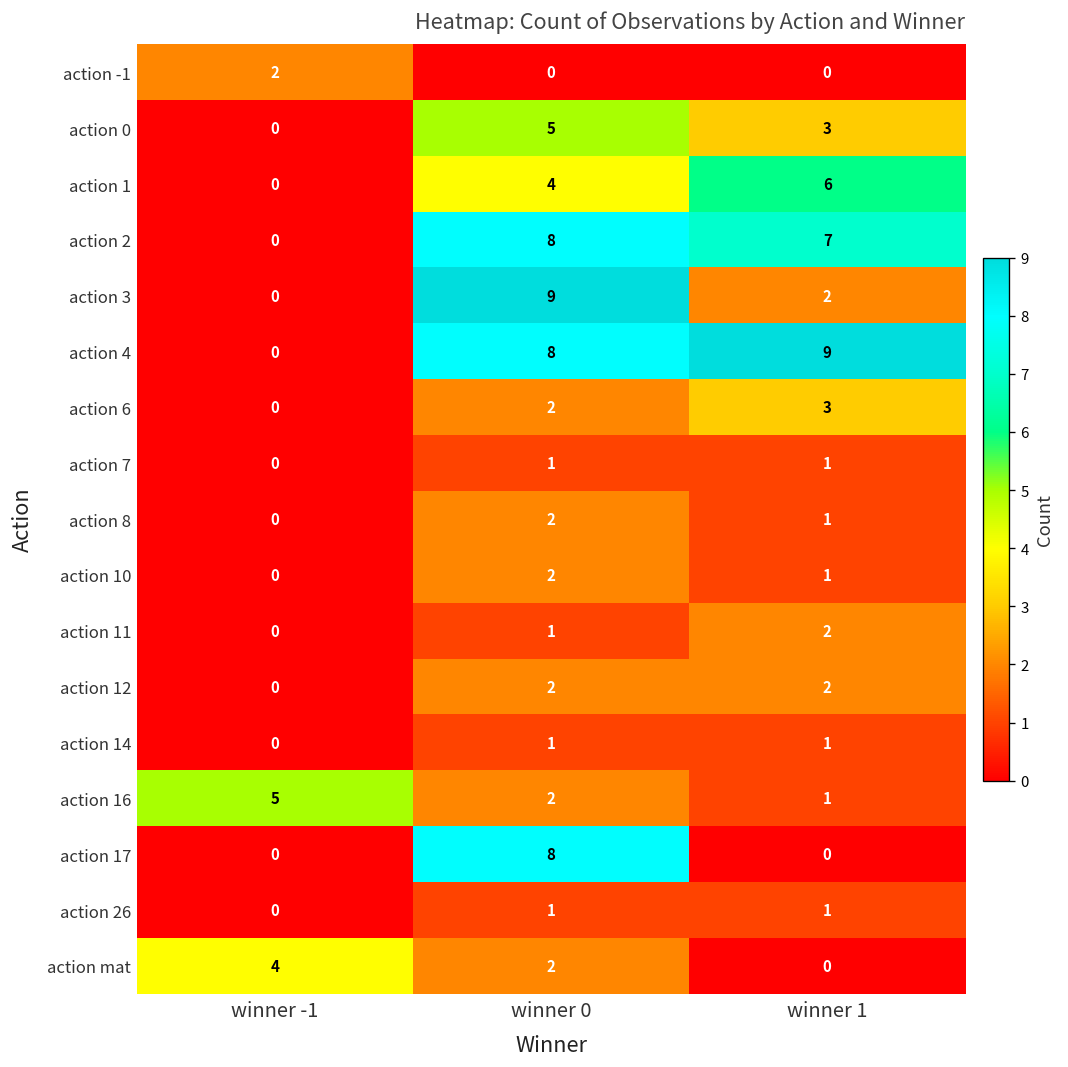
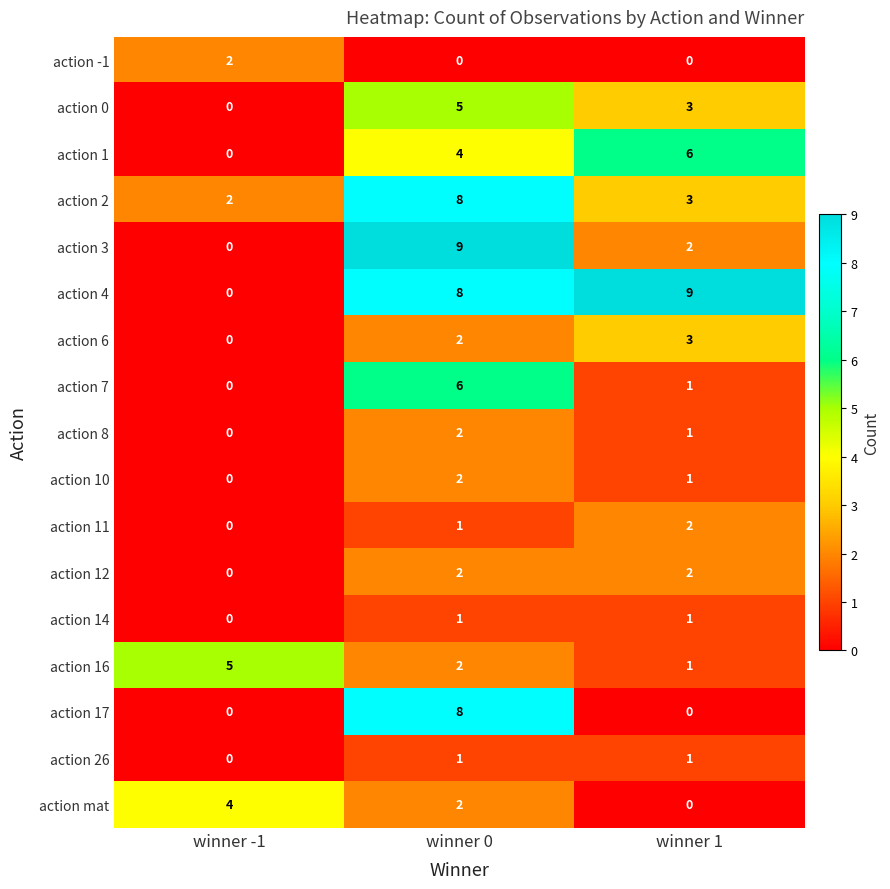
action 2, winner -1: 0 -> 2
action 2, winner 1: 7 -> 3
action 7, winner 0: 1 -> 6
